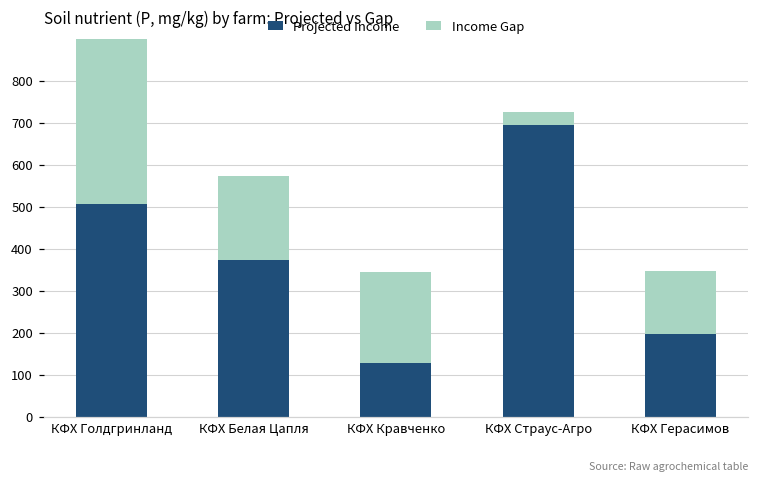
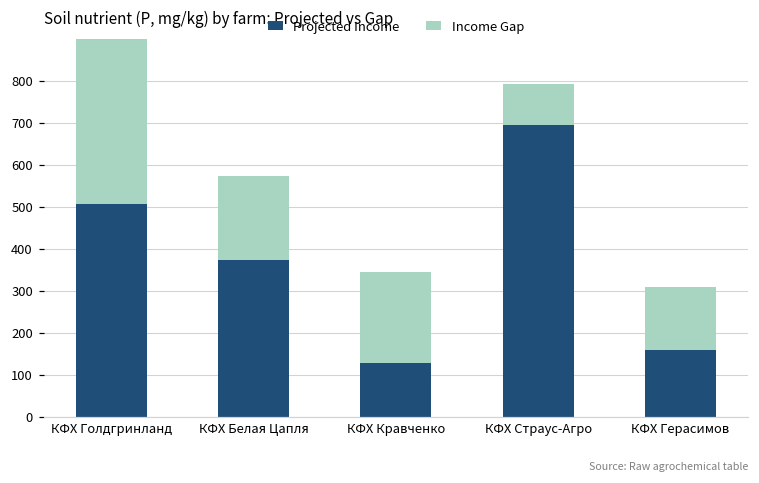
Income Gap, КФХ Страус-Агро: 30 -> 100
Projected Income, КФХ Герасимов: 200 -> 160
